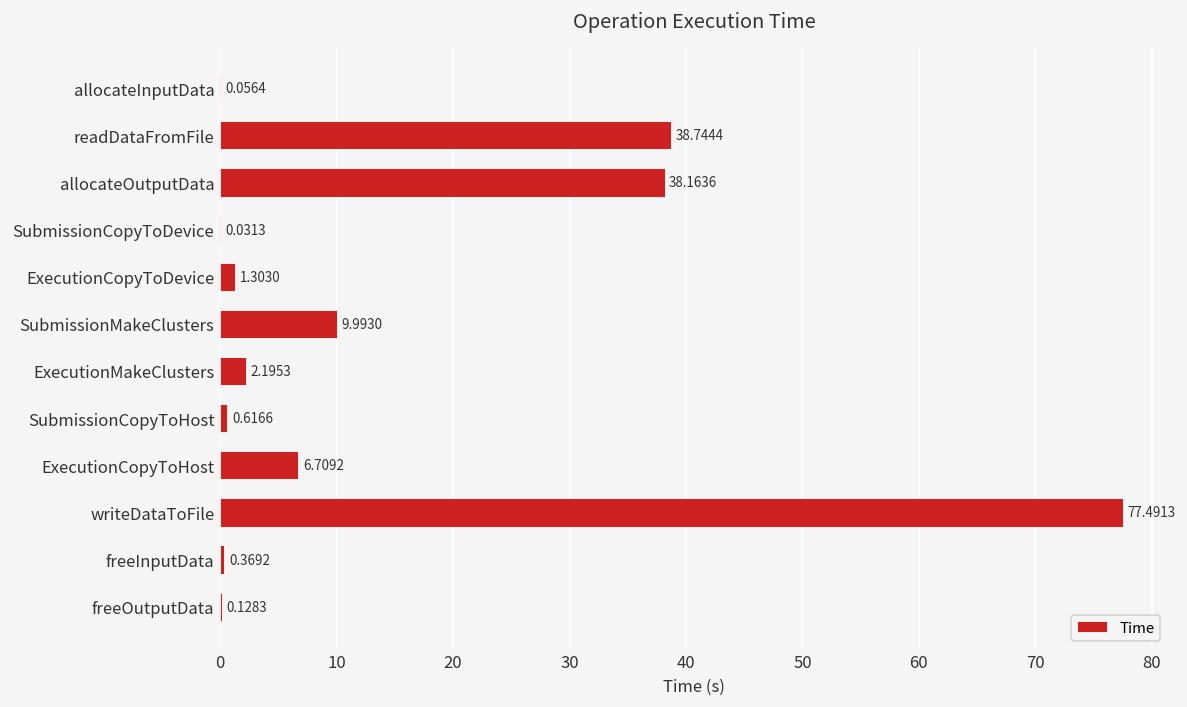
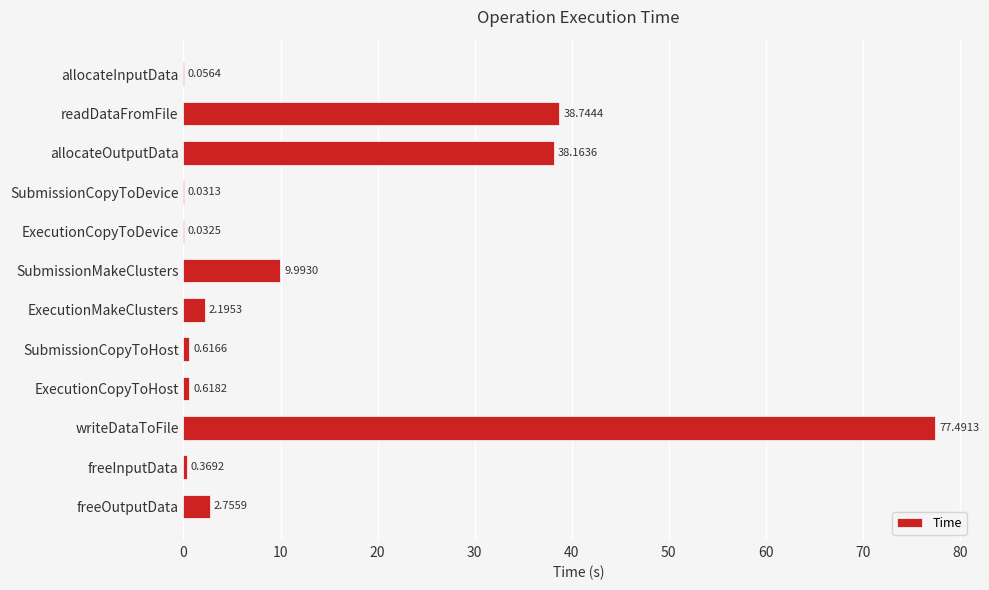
ExecutionCopyToDevice: 1.3030 -> 0.0325
ExecutionCopyToHost: 6.7092 -> 0.6182
freeOutputData: 0.1283 -> 2.7559
